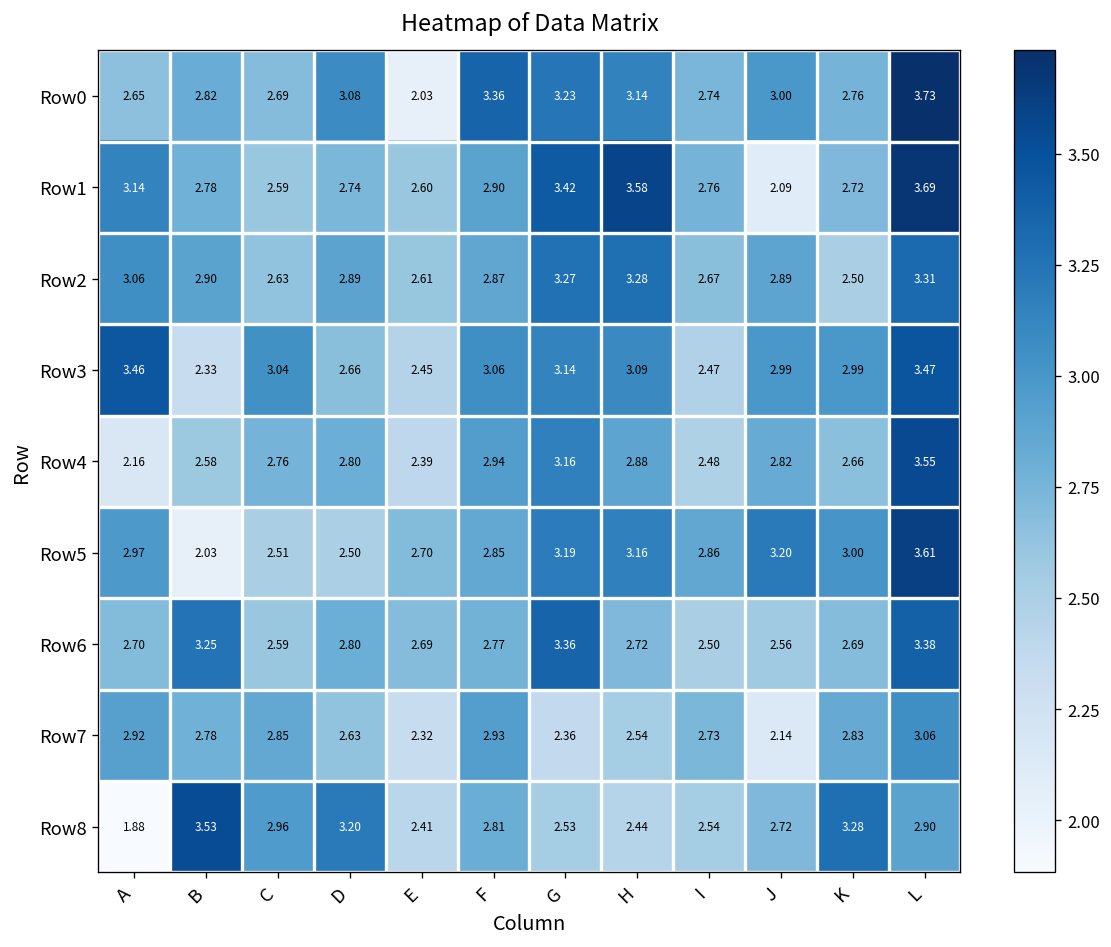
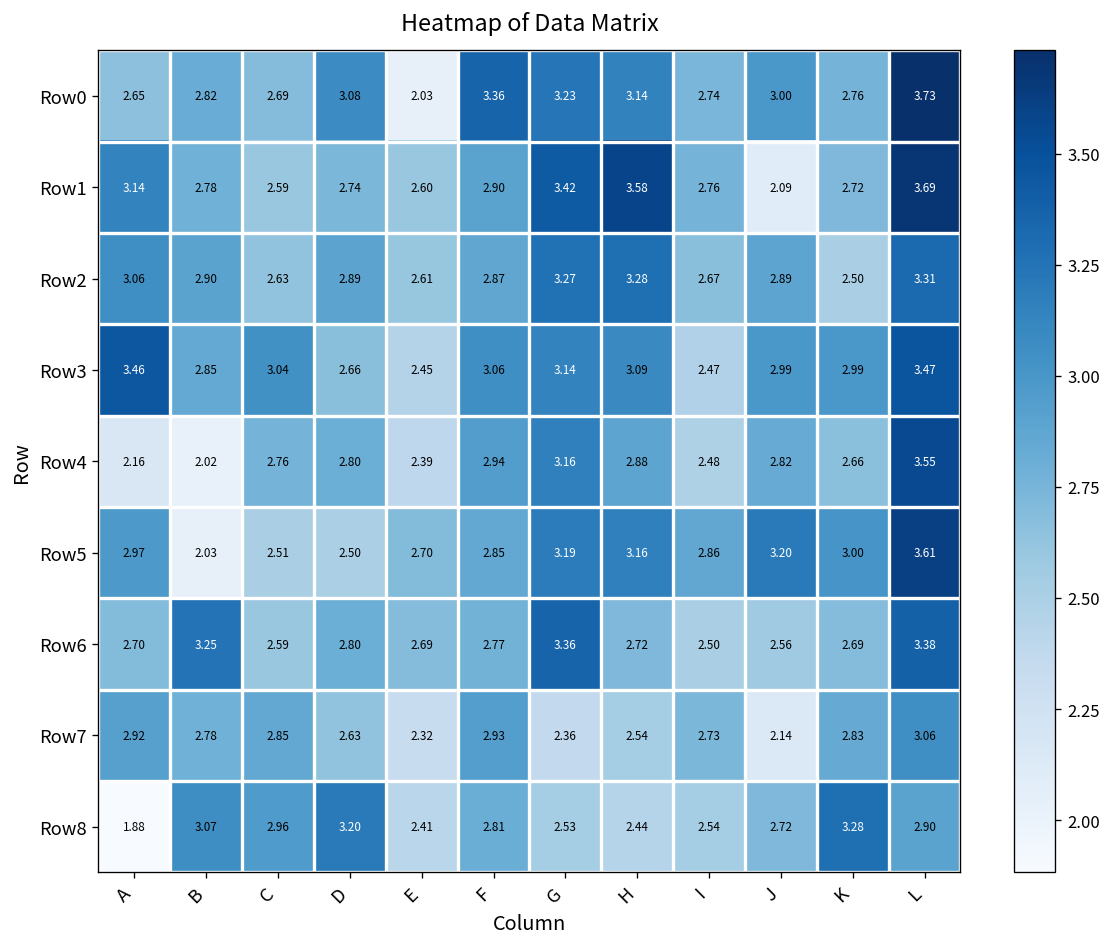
Row3, B: 2.33 -> 2.85
Row4, B: 2.58 -> 2.02
Row8, B: 3.53 -> 3.07
